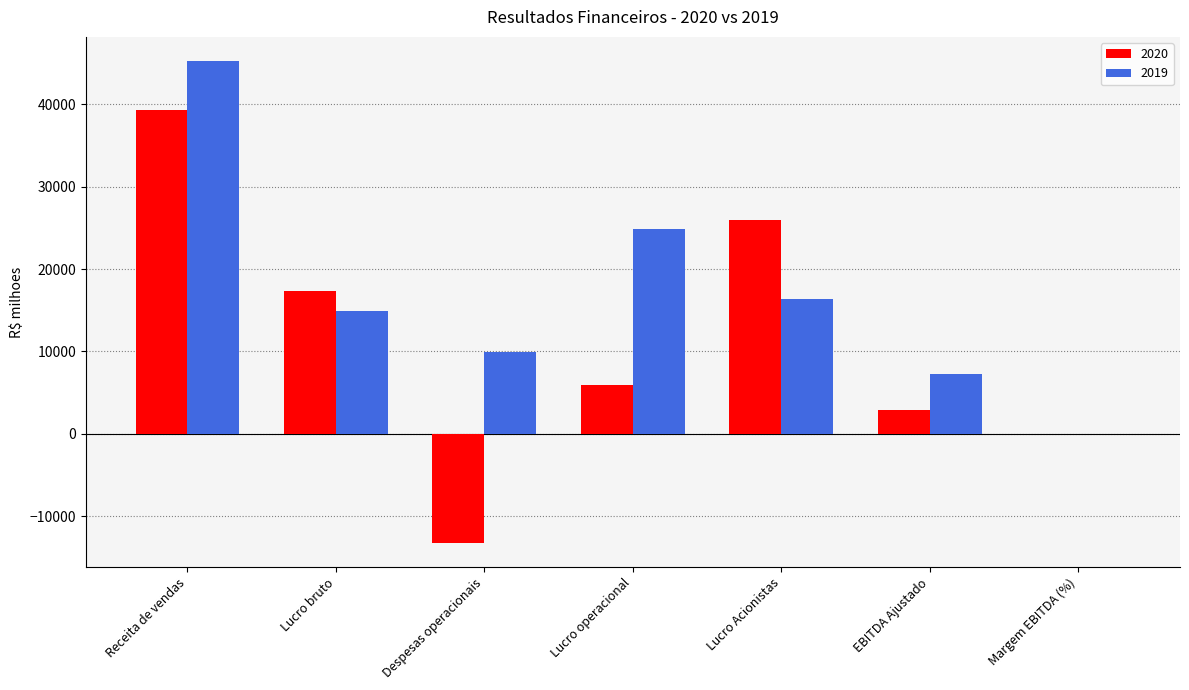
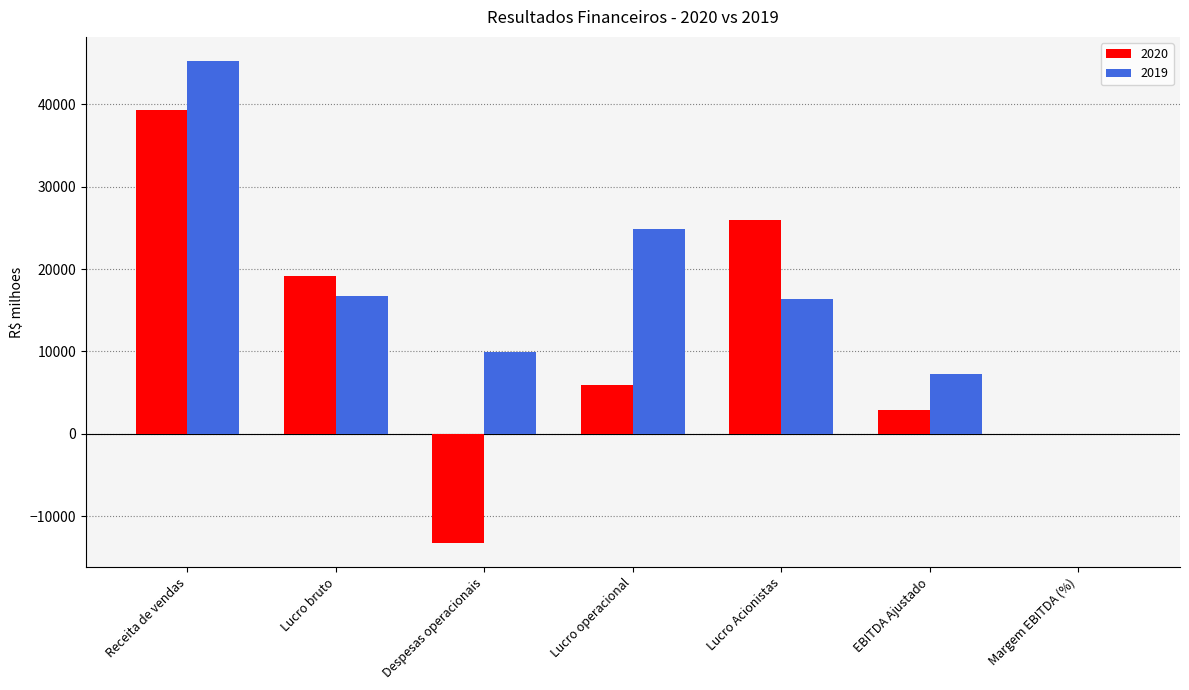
2020, Lucro bruto: 17000 -> 19000
2019, Lucro bruto: 15000 -> 17000
